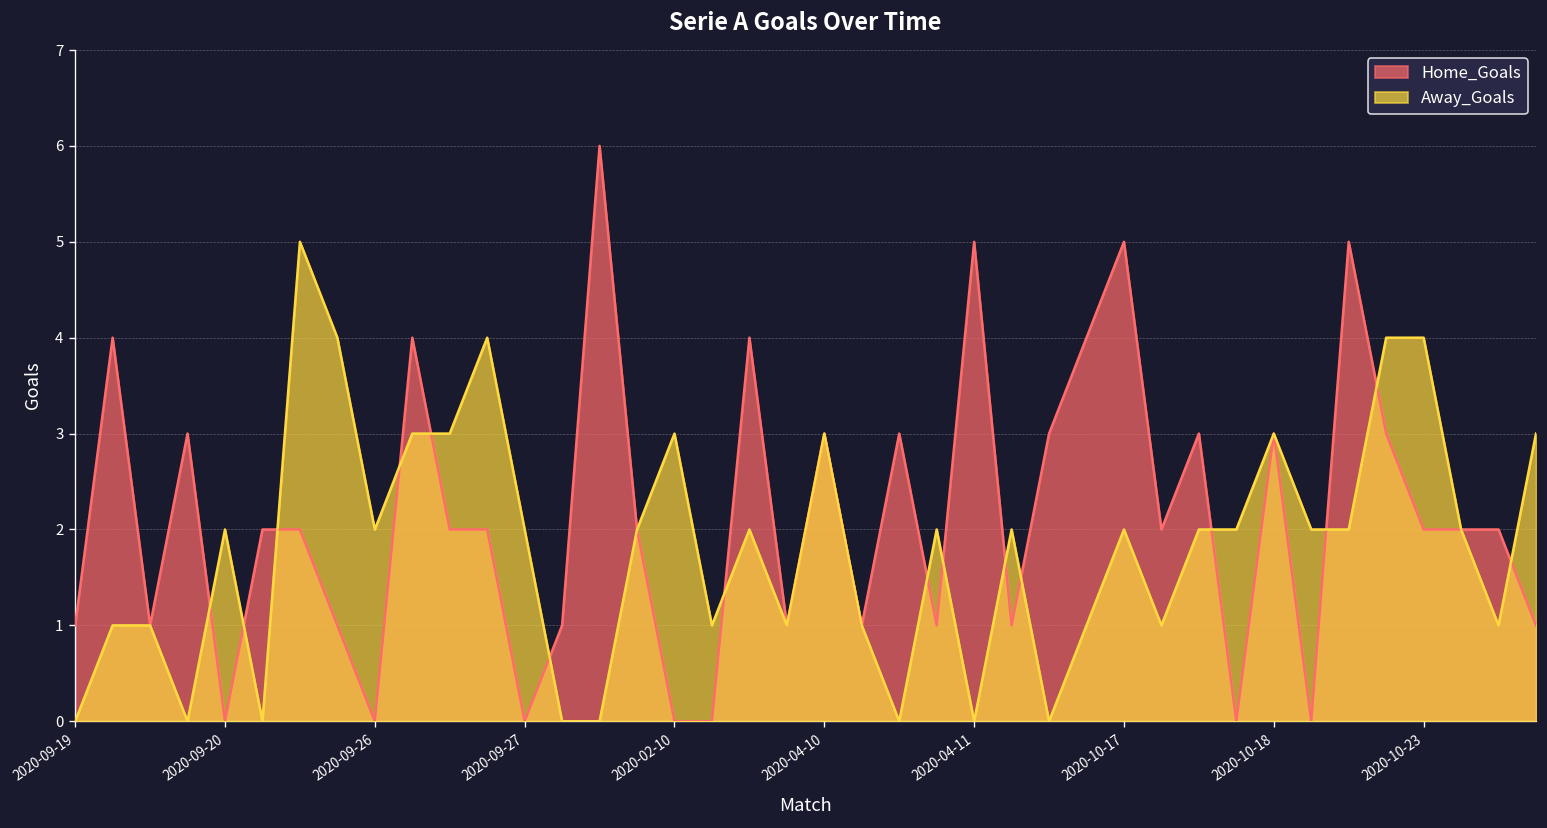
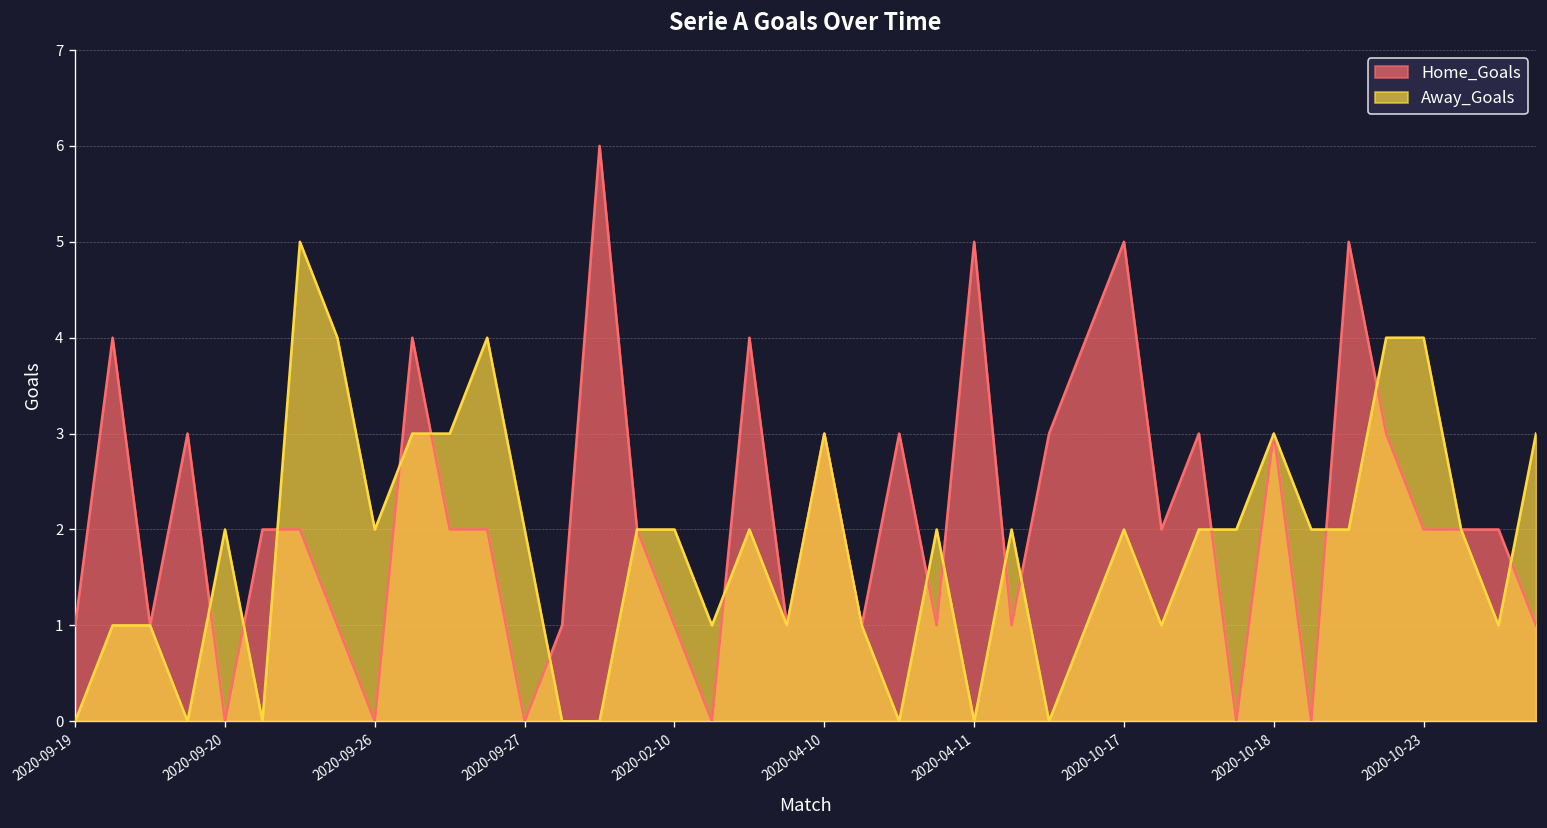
Home_Goals, 2020-02-10: 0 -> 1
Away_Goals, 2020-02-10: 3 -> 2
